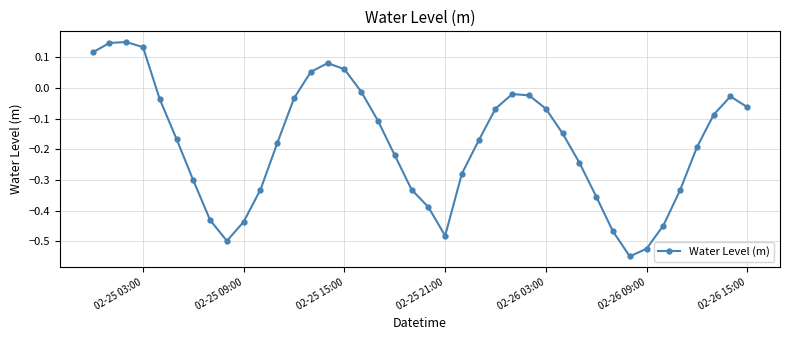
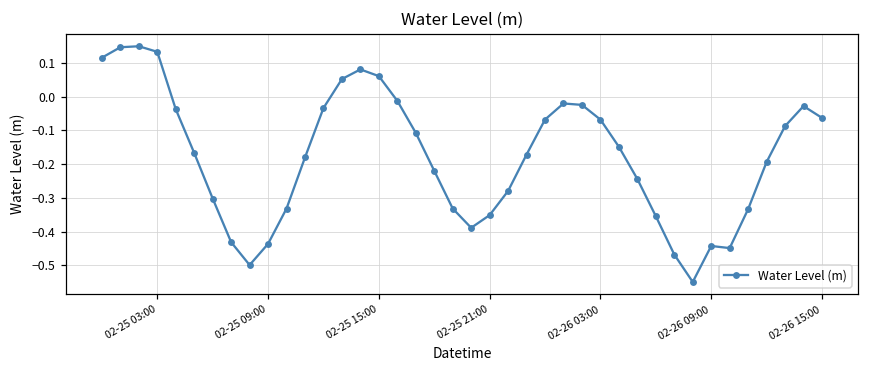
02-25 21:00: -0.48 -> -0.35
02-26 09:00: -0.52 -> -0.44
